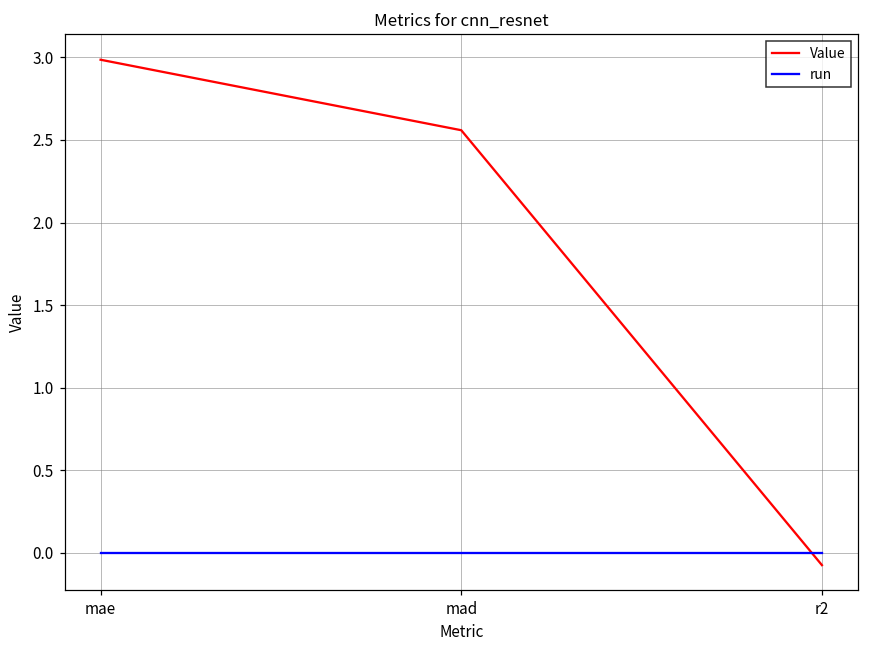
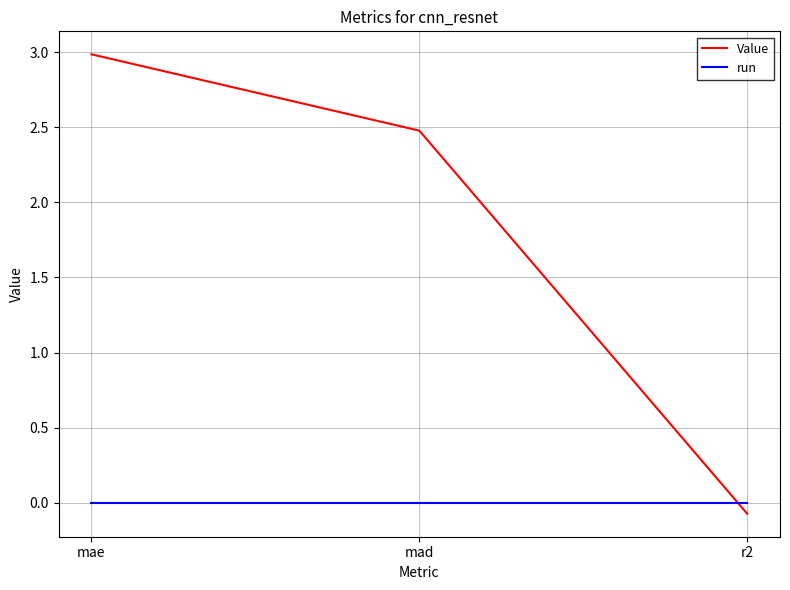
Value, mad: 2.56 -> 2.48
